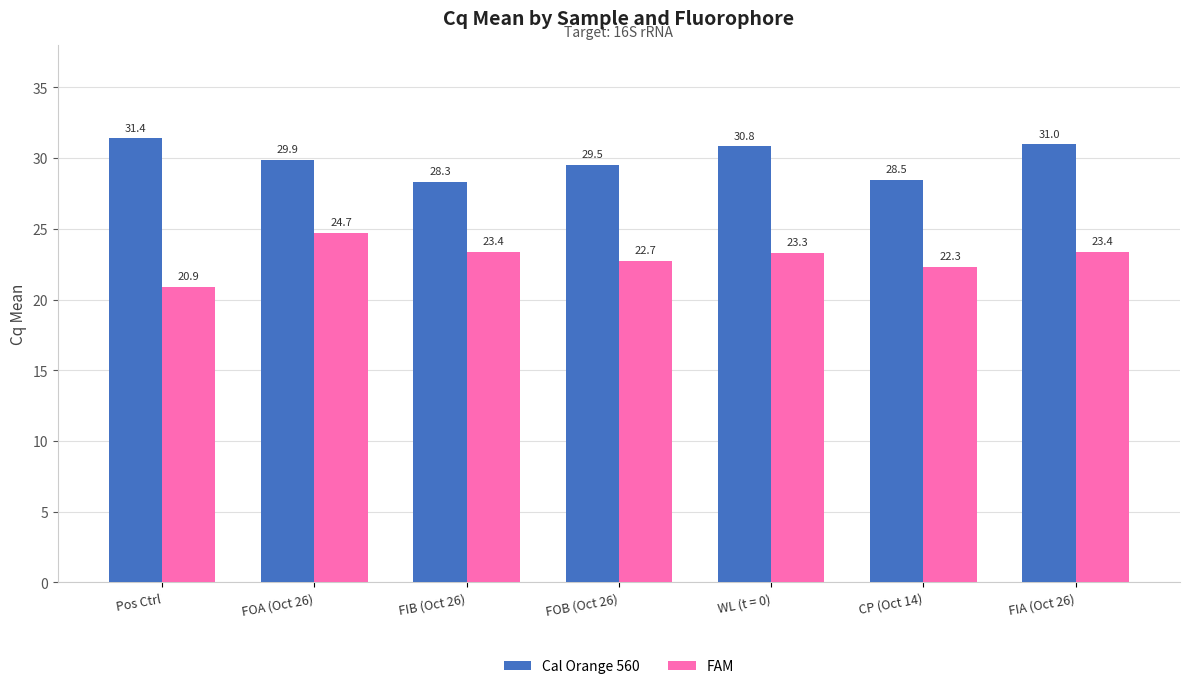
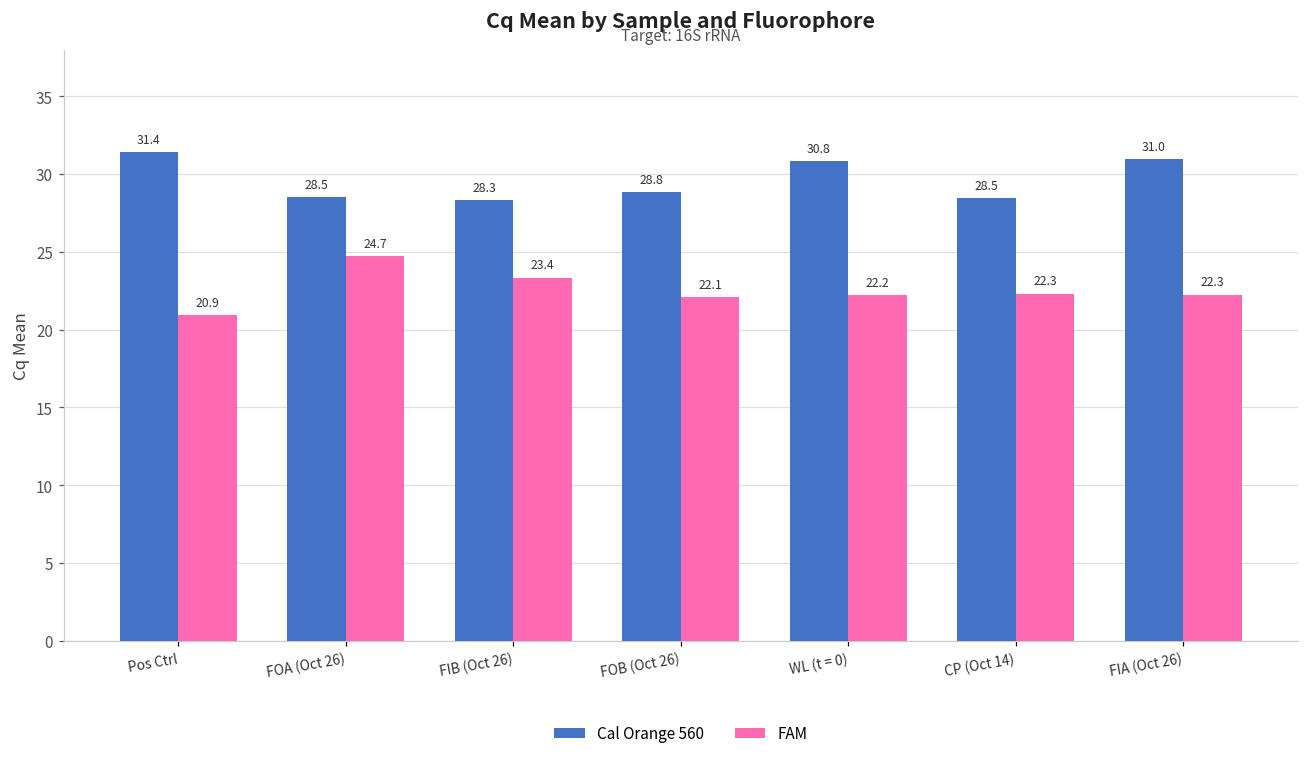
Cal Orange 560, FOA (Oct 26): 29.9 -> 28.5
Cal Orange 560, FOB (Oct 26): 29.5 -> 28.8
FAM, FOB (Oct 26): 22.7 -> 22.1
FAM, WL (t = 0): 23.3 -> 22.2
FAM, FIA (Oct 26): 23.4 -> 22.3
